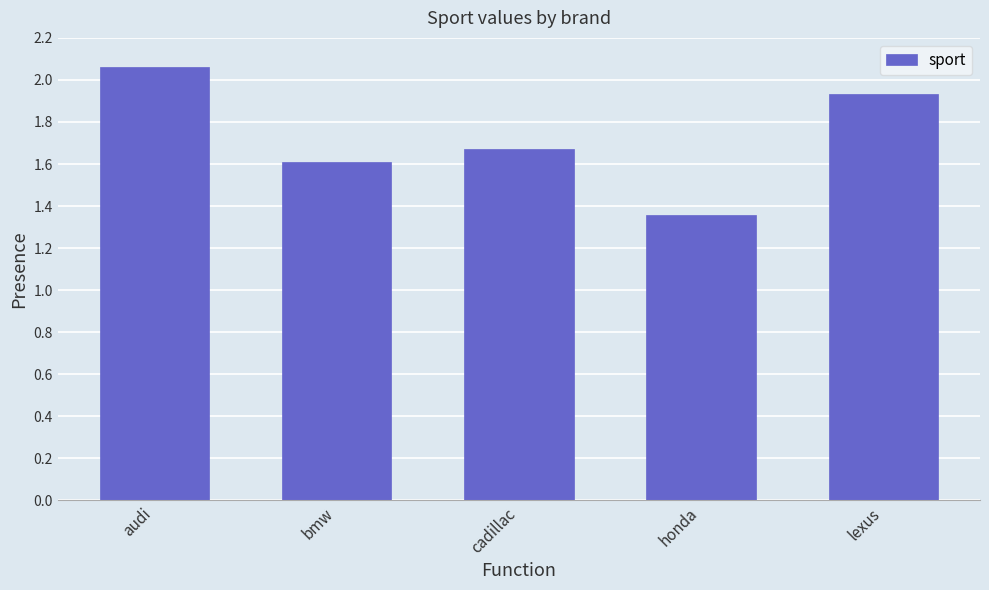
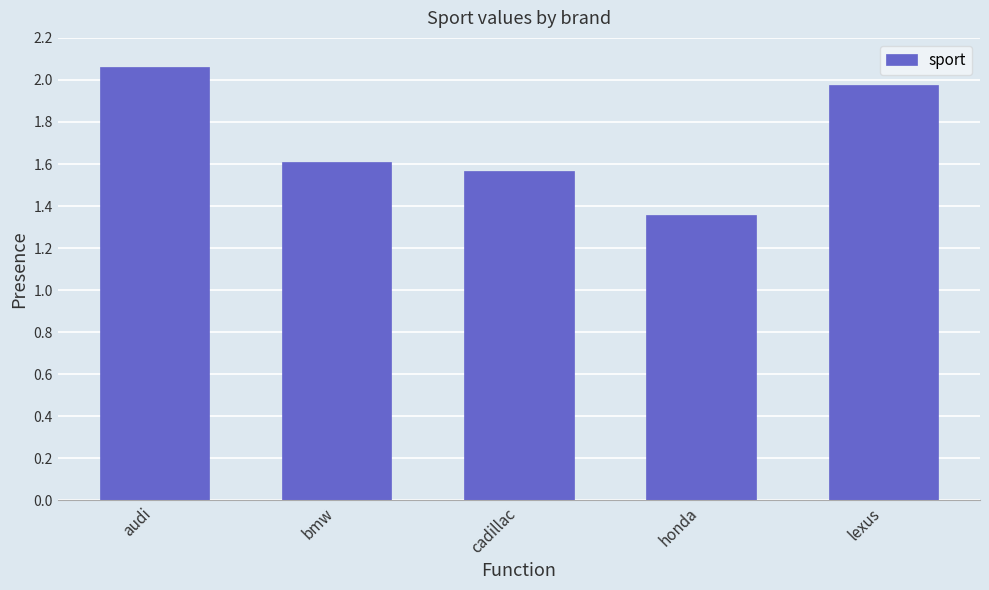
cadillac: 1.67 -> 1.57
lexus: 1.93 -> 1.97
